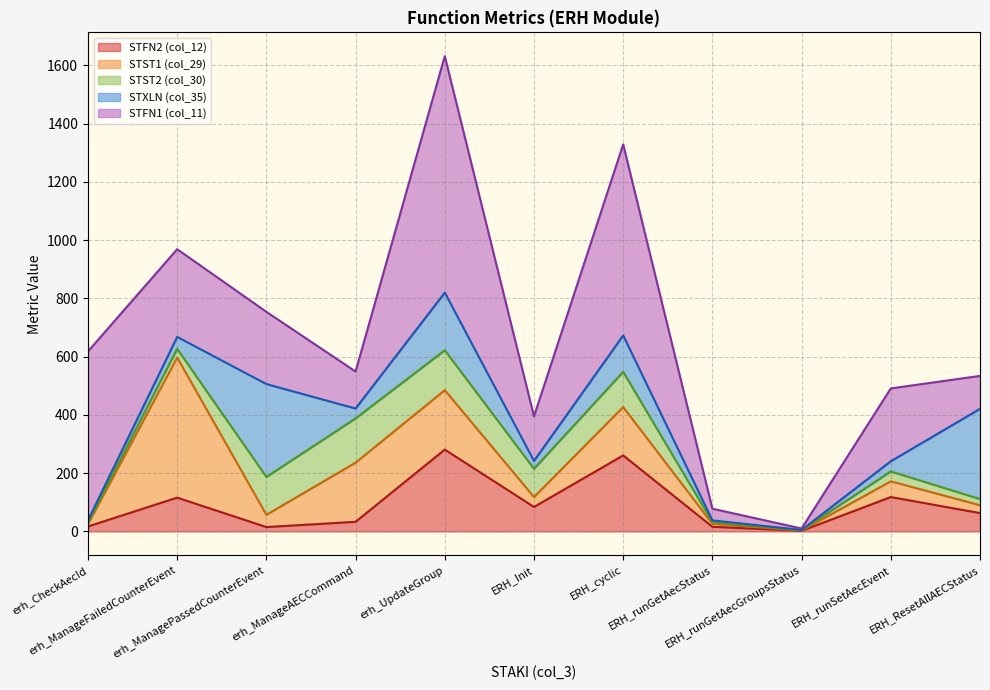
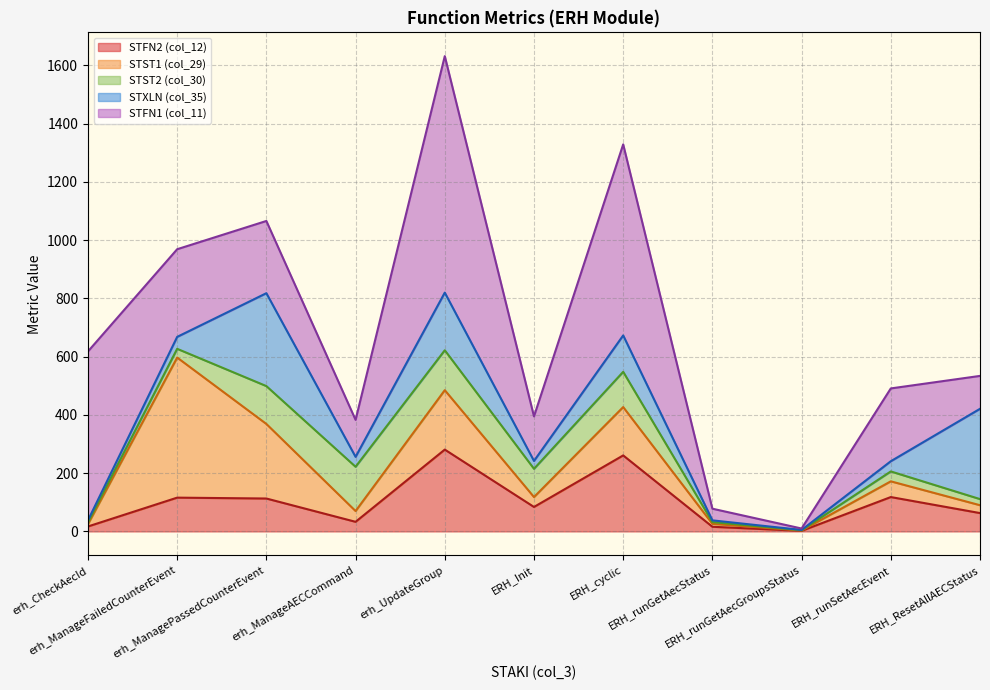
STFN2 (col_12), erh_ManagePassedCounterEvent: 20 -> 110
STST1 (col_29), erh_ManagePassedCounterEvent: 40 -> 260
STST1 (col_29), erh_ManageAECCommand: 200 -> 40
